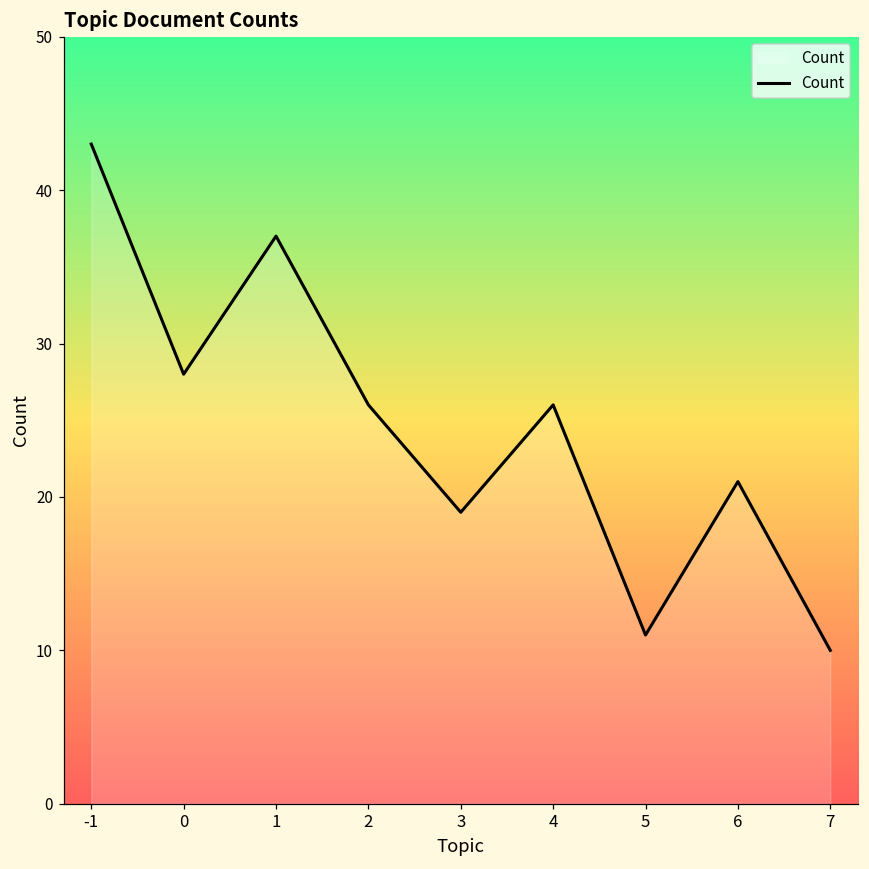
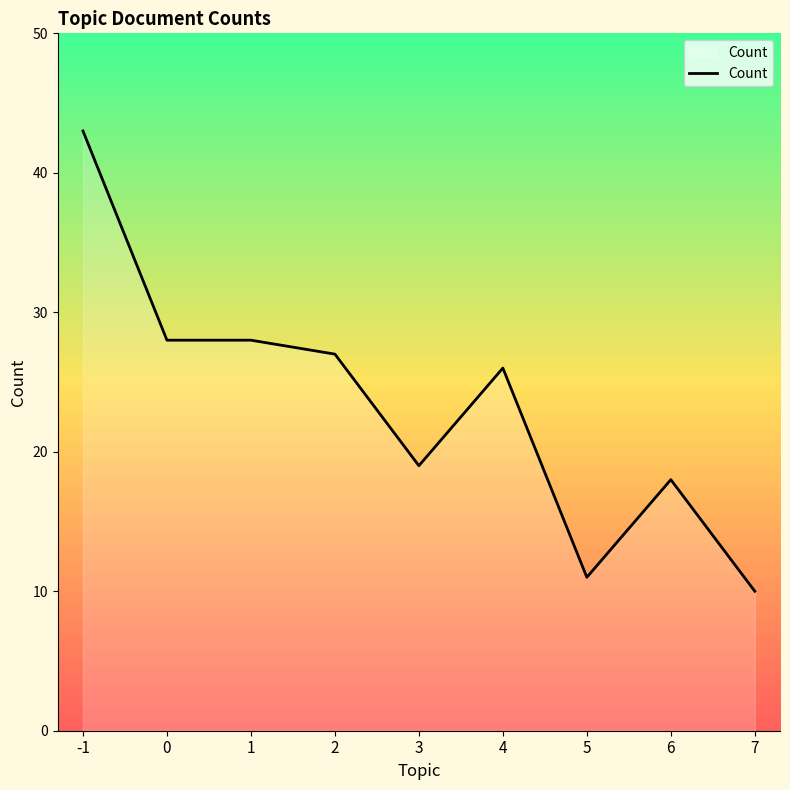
1: 37 -> 28
2: 26 -> 27
6: 21 -> 18
